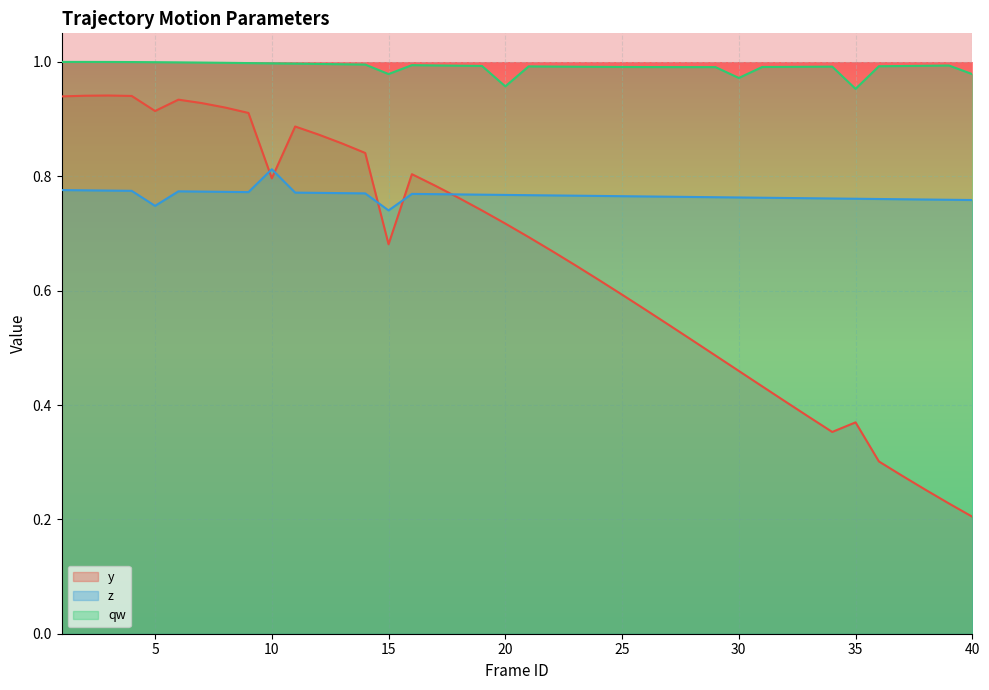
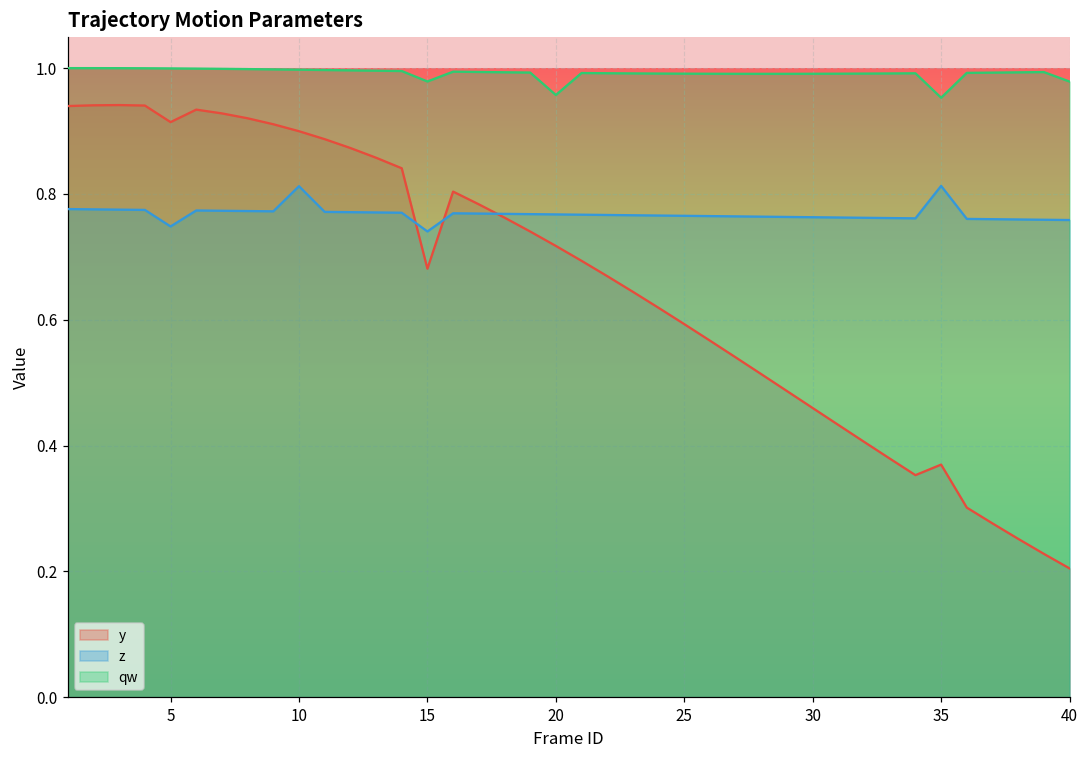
y, 10: 0.80 -> 0.90
qw, 30: 0.97 -> 0.99
z, 35: 0.76 -> 0.81
